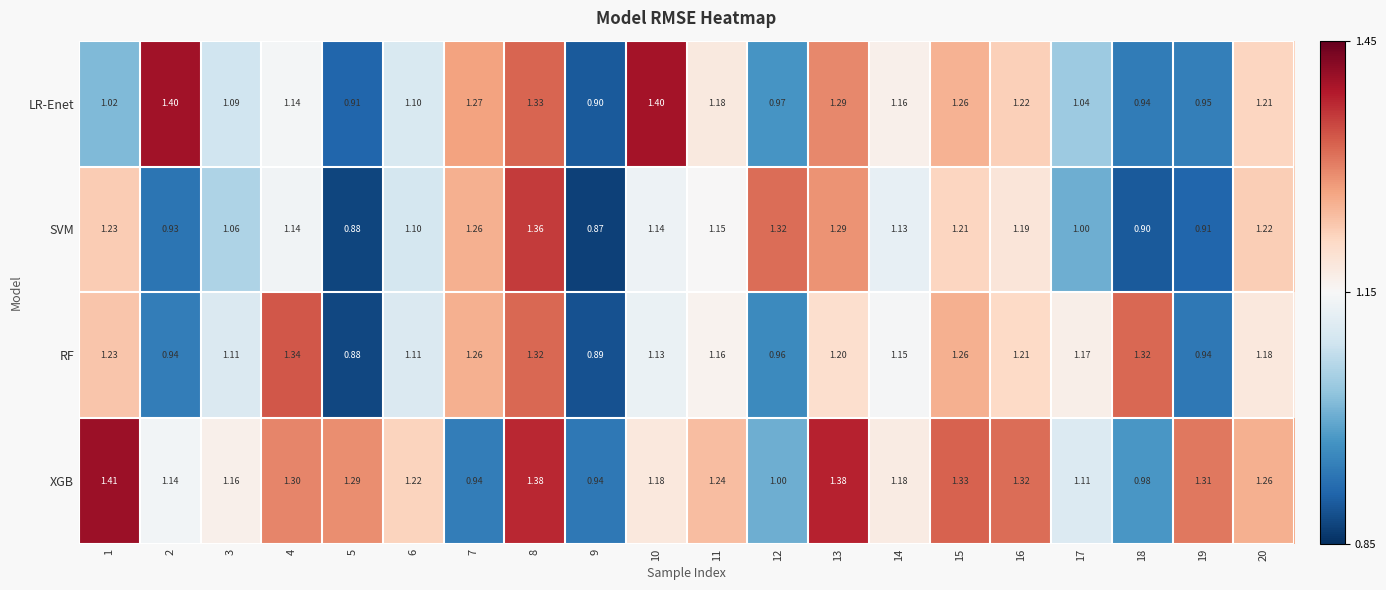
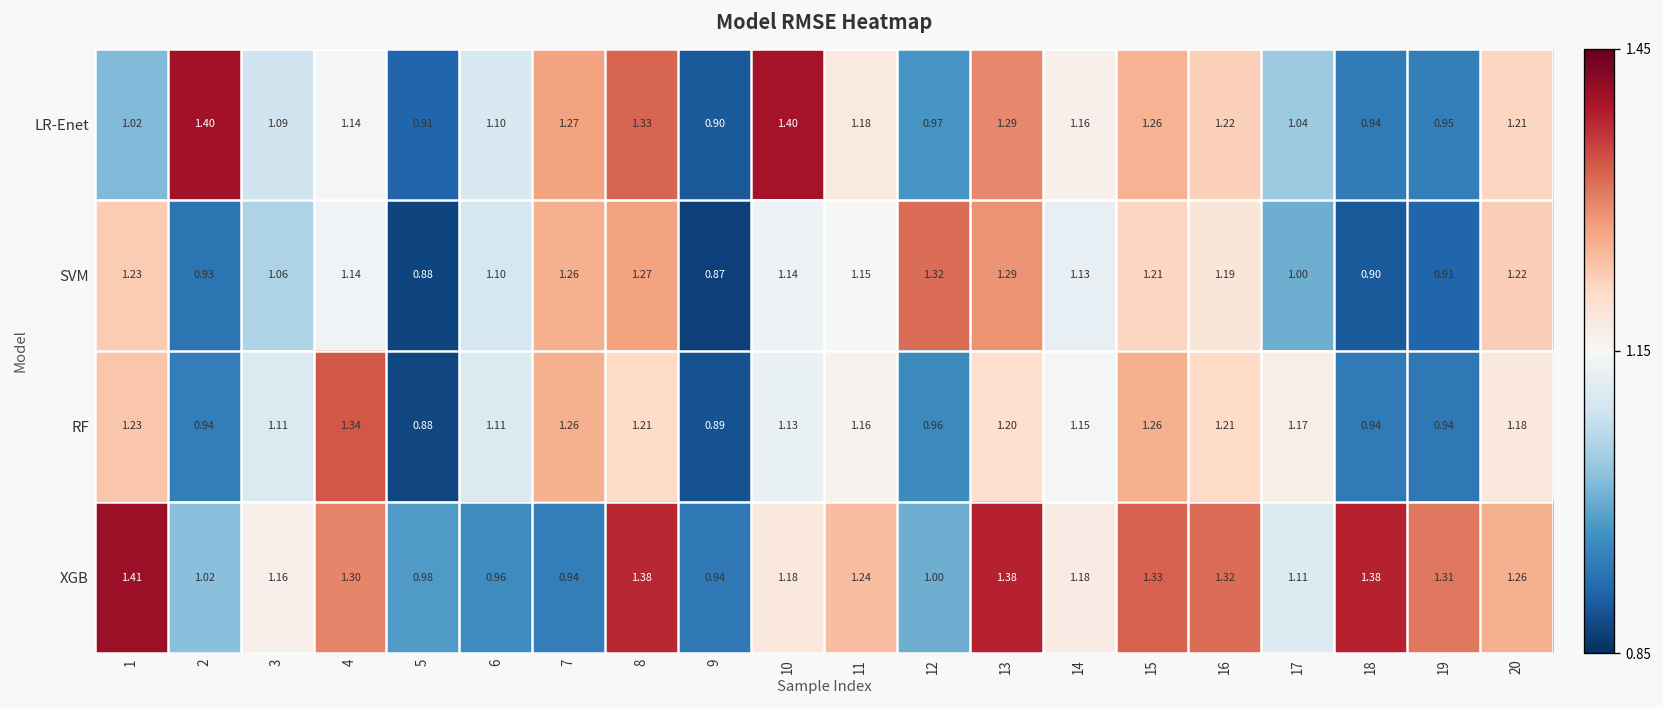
SVM, 8: 1.36 -> 1.27
RF, 8: 1.32 -> 1.21
RF, 18: 1.32 -> 0.94
XGB, 2: 1.14 -> 1.02
XGB, 5: 1.29 -> 0.98
XGB, 6: 1.22 -> 0.96
XGB, 18: 0.98 -> 1.38
